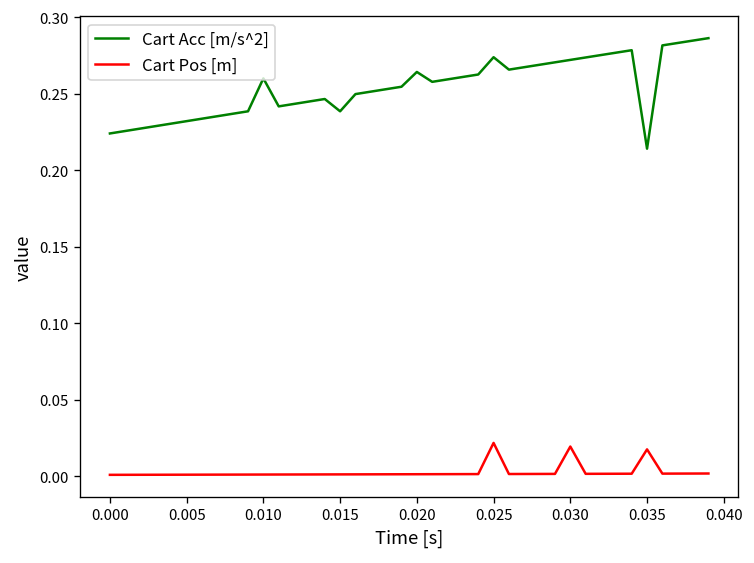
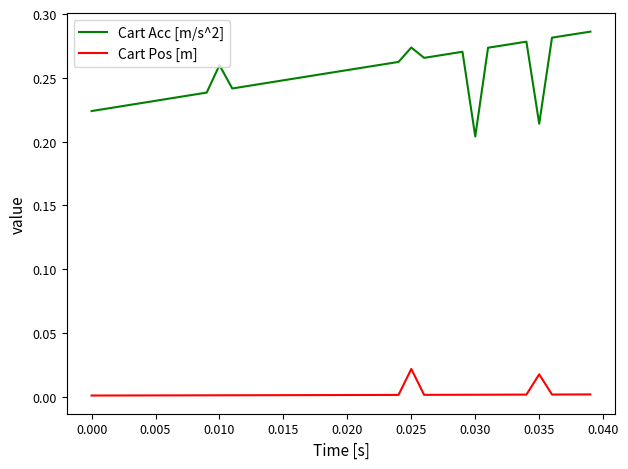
Cart Acc [m/s^2], 0.015: 0.238 -> 0.248
Cart Acc [m/s^2], 0.020: 0.264 -> 0.256
Cart Acc [m/s^2], 0.030: 0.272 -> 0.204
Cart Pos [m], 0.030: 0.019 -> 0.002
